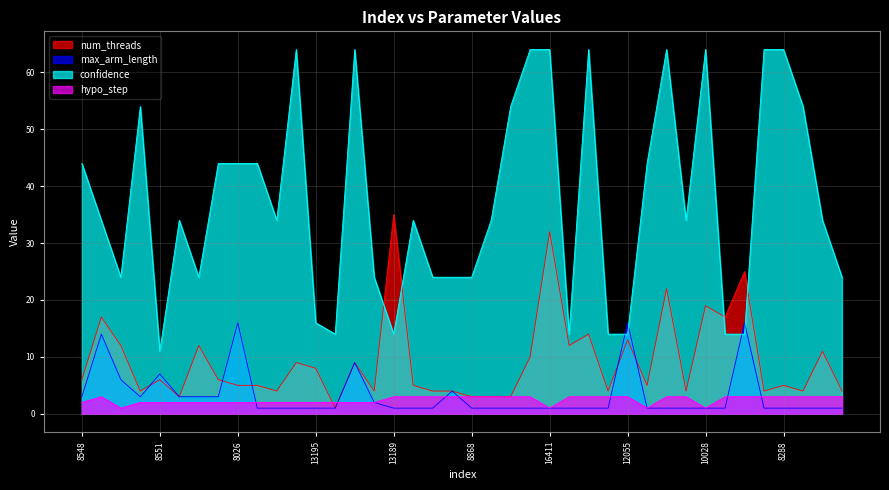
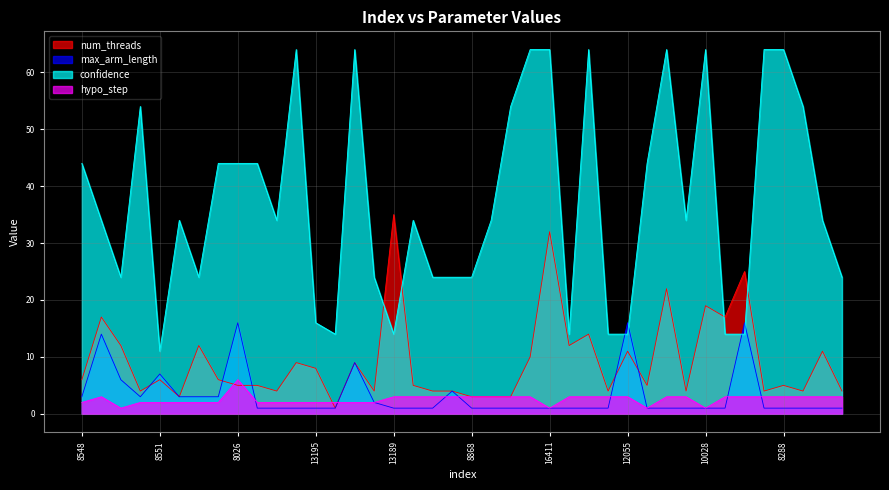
hypo_step, 8026: 2 -> 6
num_threads, 12055: 13 -> 11
